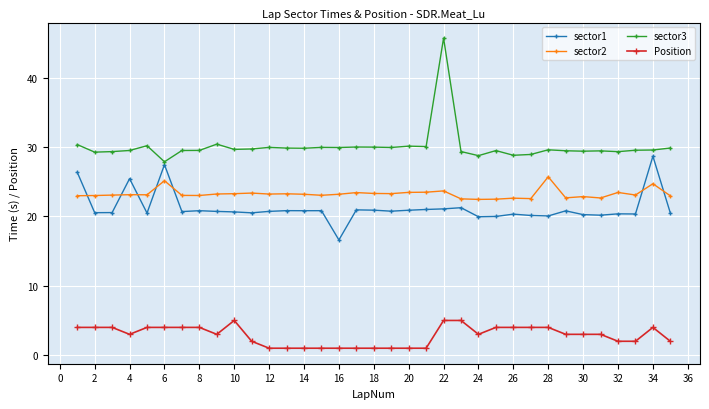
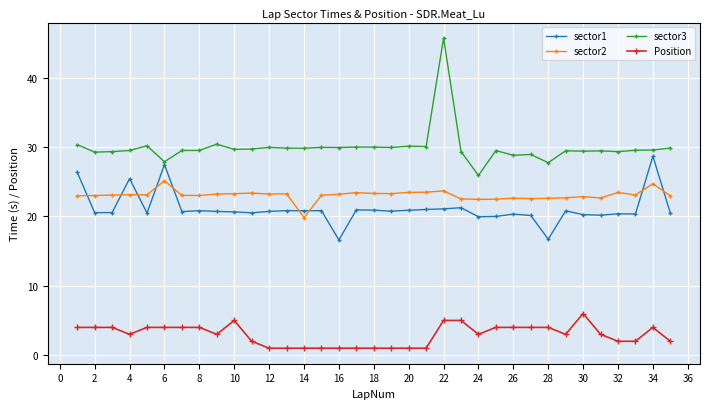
sector2, 14: 23 -> 20
sector3, 24: 29 -> 26
sector1, 28: 20 -> 17
sector2, 28: 26 -> 23
sector3, 28: 30 -> 28
Position, 30: 3 -> 6
